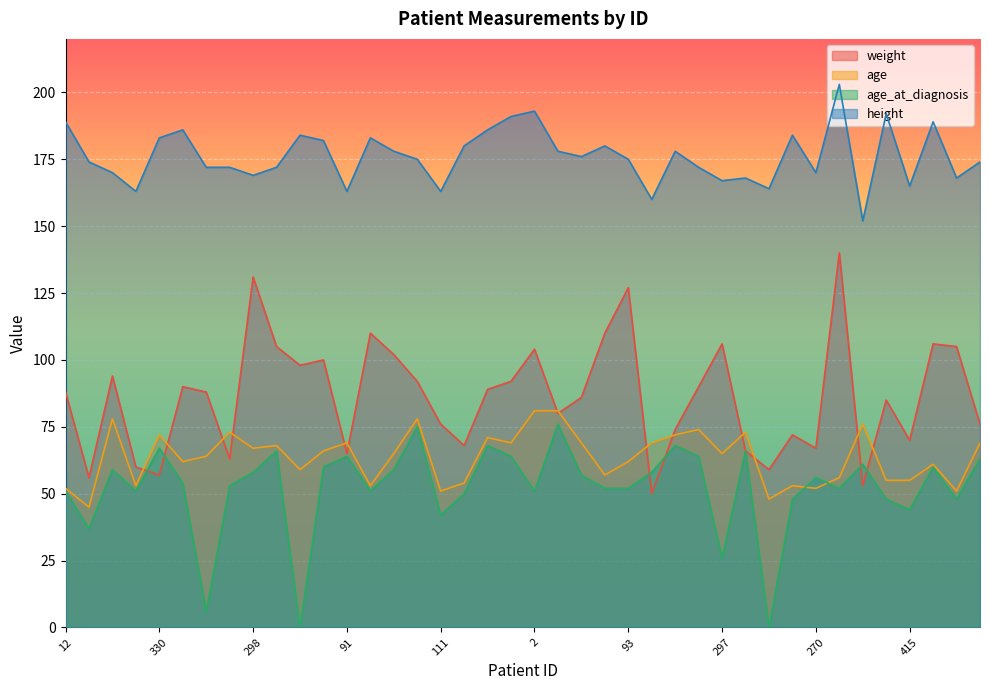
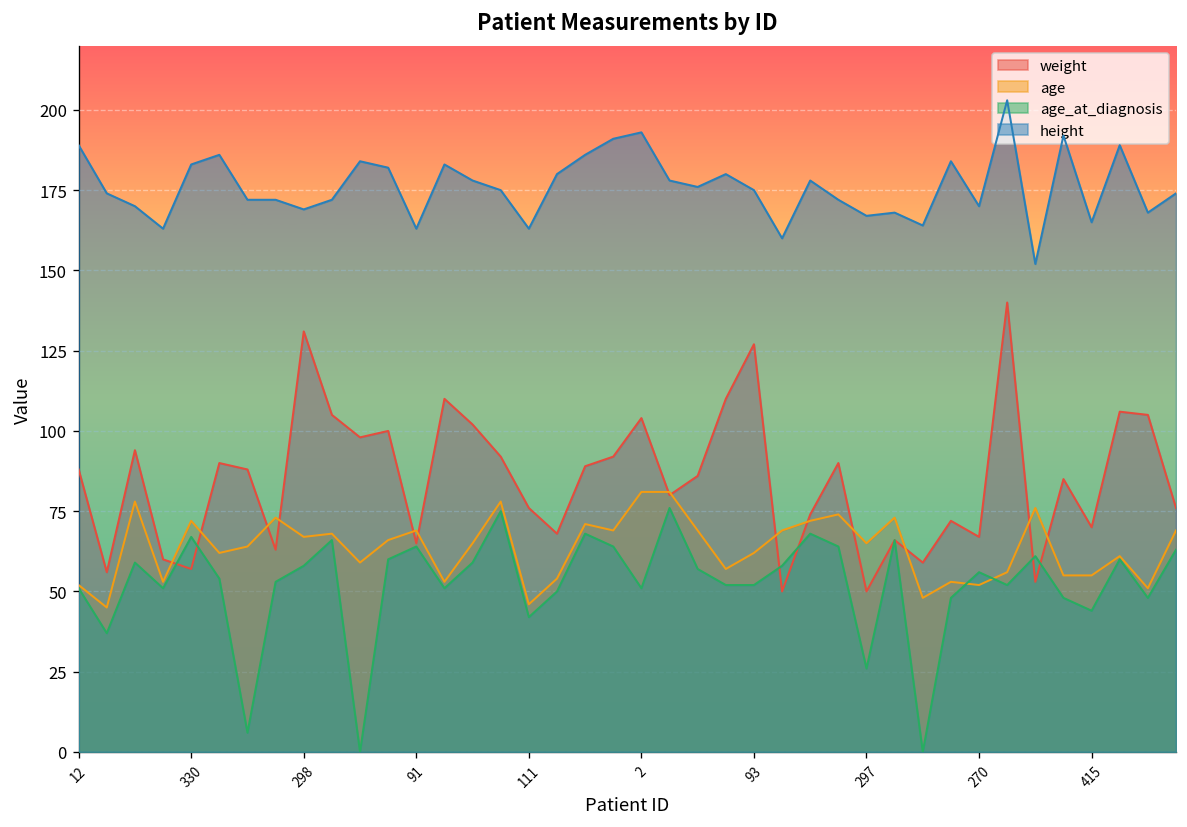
age, 111: 51 -> 46
weight, 297: 106 -> 50
